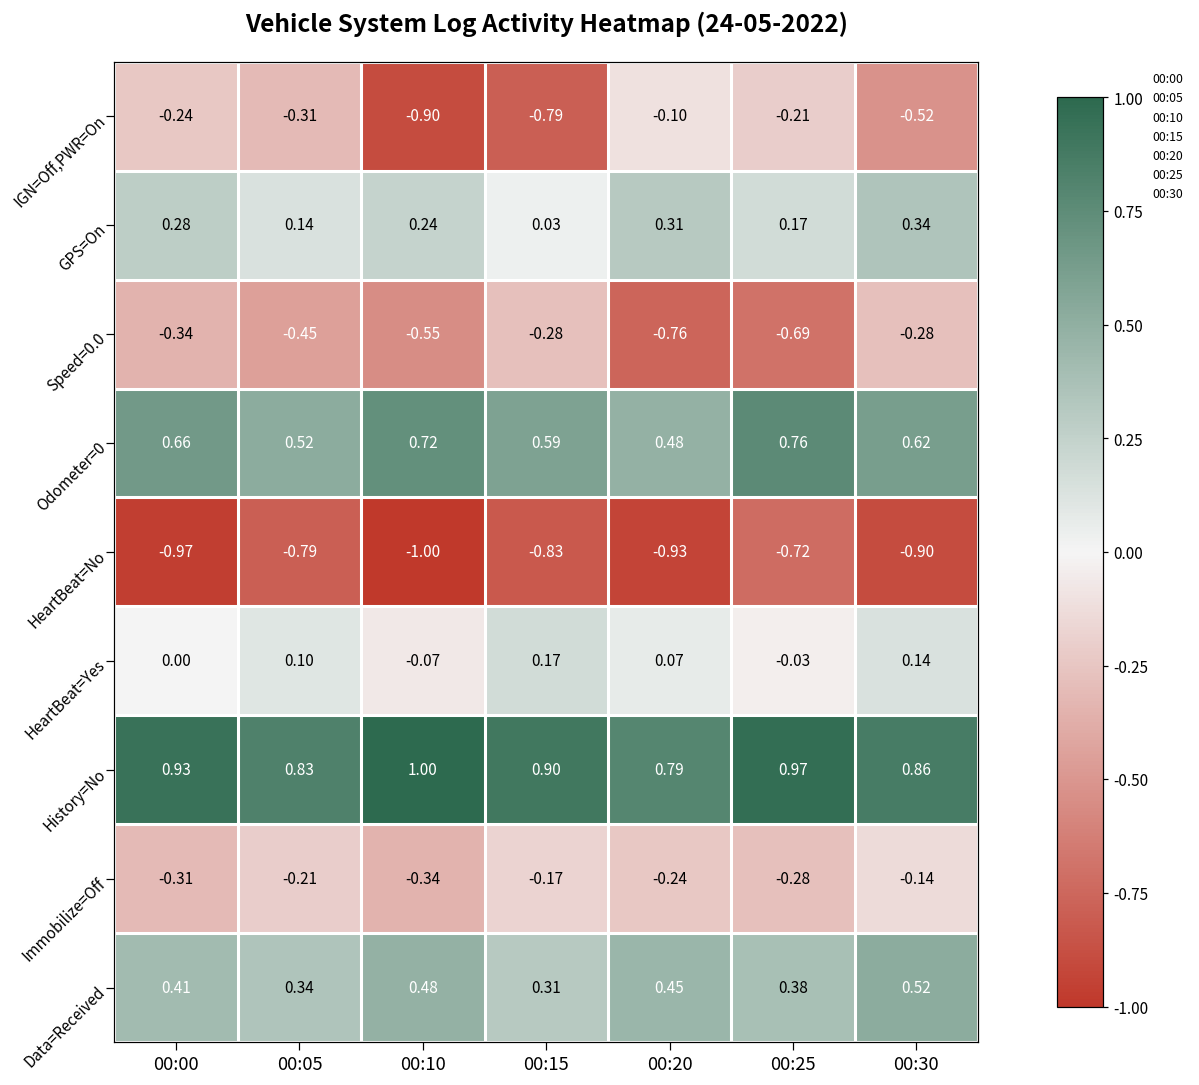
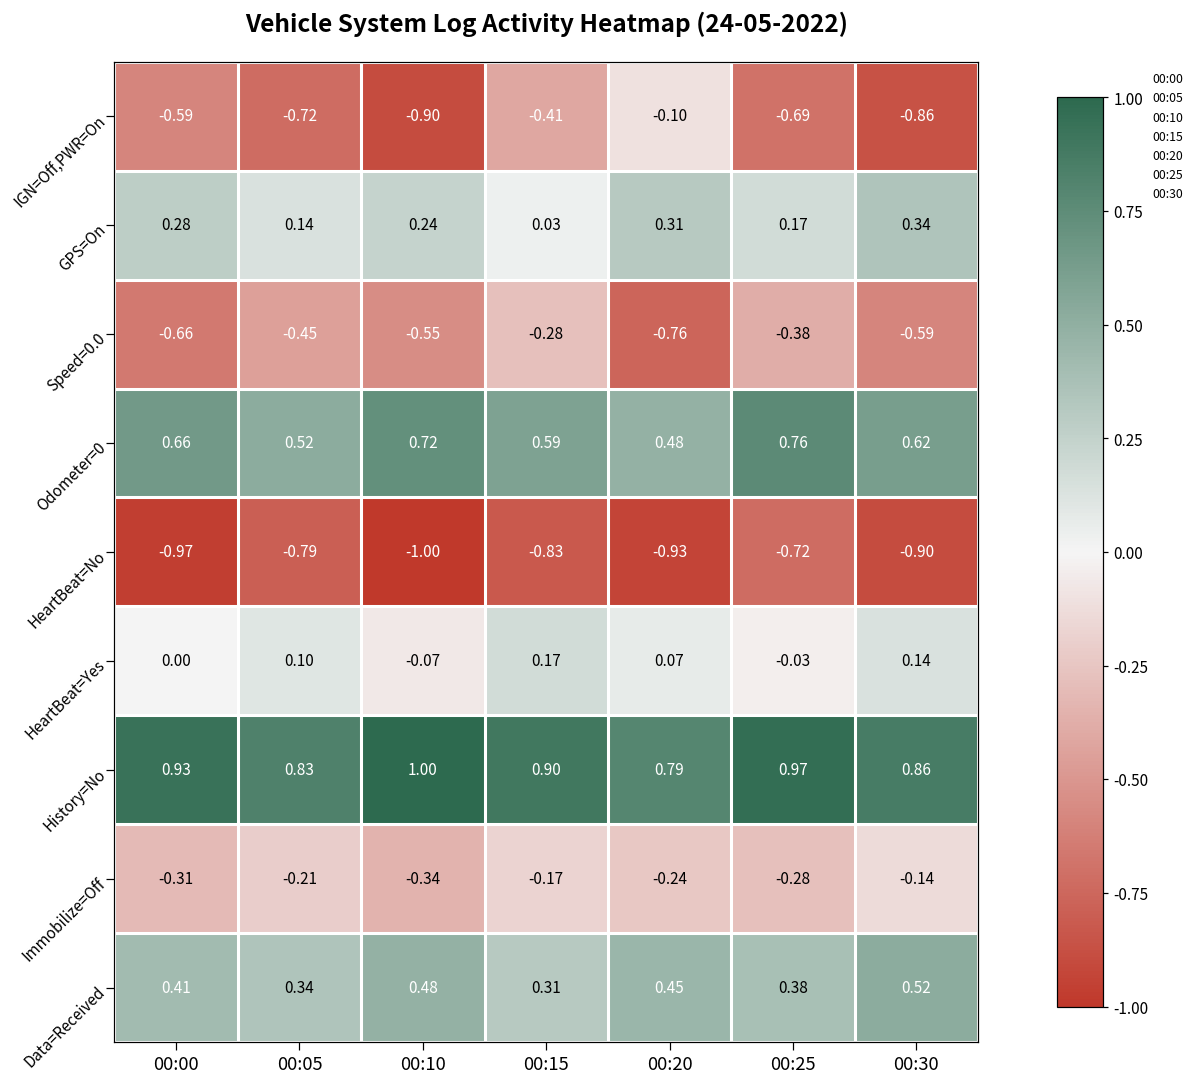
IGN=Off,PWR=On, 00:00: -0.24 -> -0.59
IGN=Off,PWR=On, 00:05: -0.31 -> -0.72
IGN=Off,PWR=On, 00:15: -0.79 -> -0.41
IGN=Off,PWR=On, 00:25: -0.21 -> -0.69
IGN=Off,PWR=On, 00:30: -0.52 -> -0.86
Speed=0.0, 00:00: -0.34 -> -0.66
Speed=0.0, 00:25: -0.69 -> -0.38
Speed=0.0, 00:30: -0.28 -> -0.59
